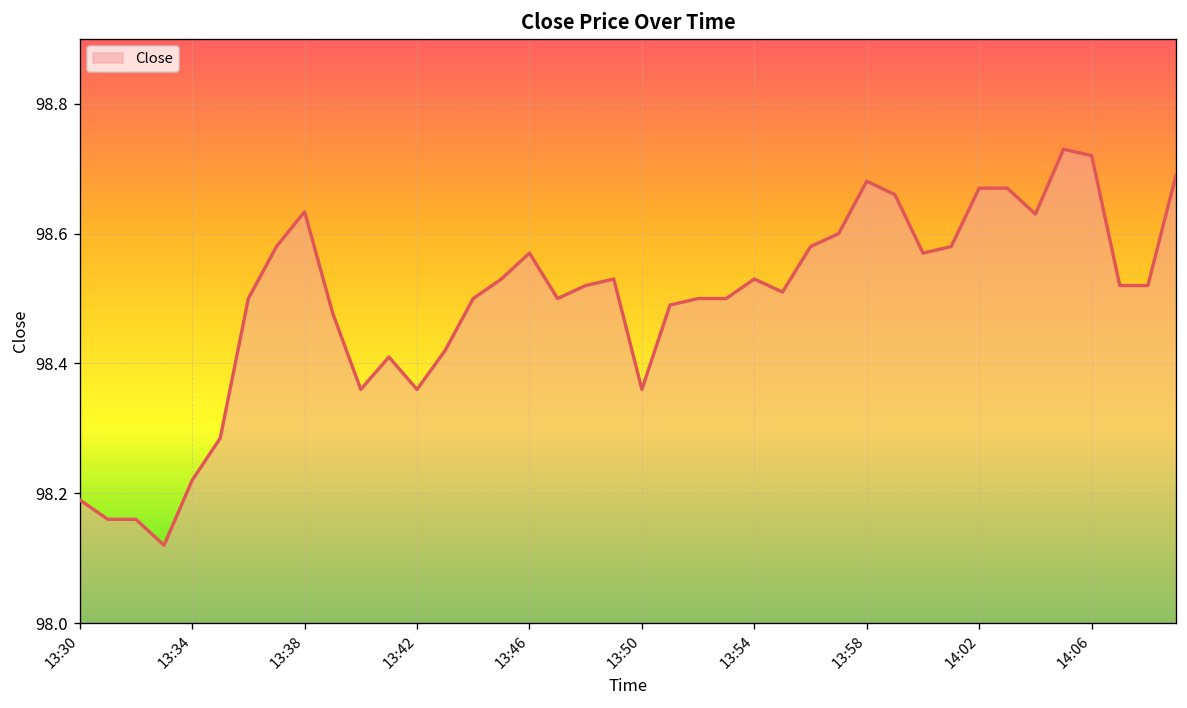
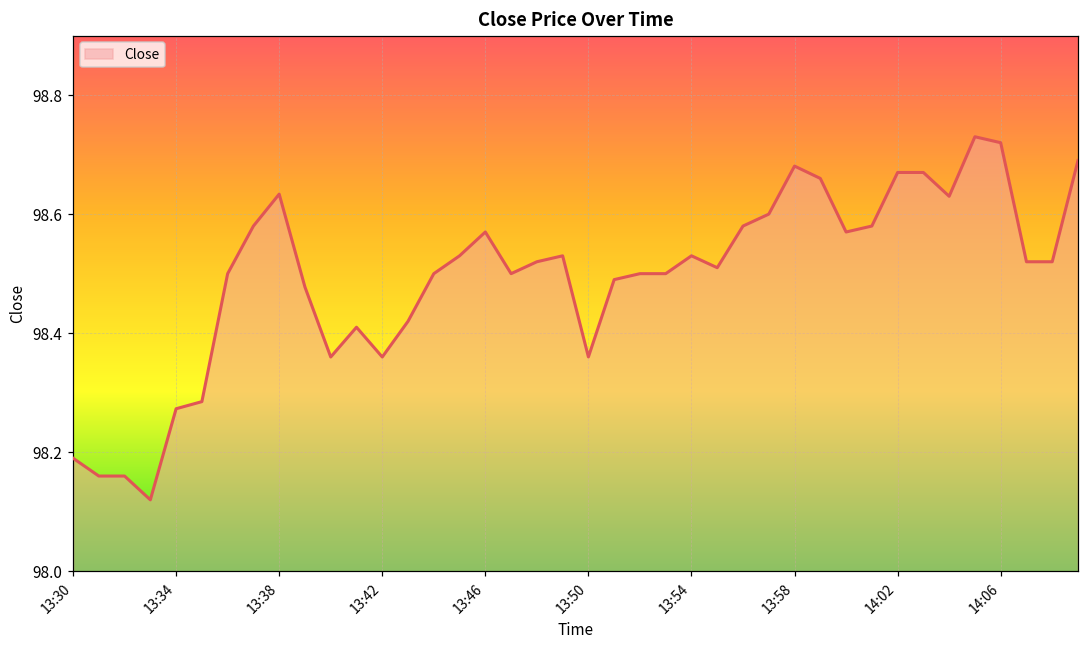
13:34: 98.22 -> 98.27
